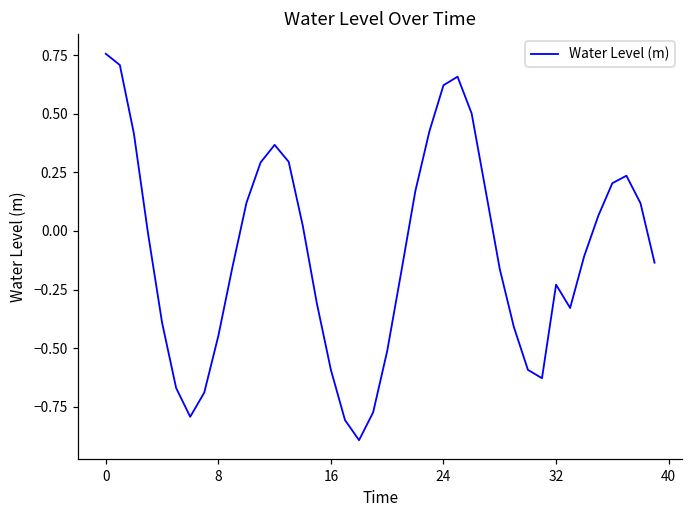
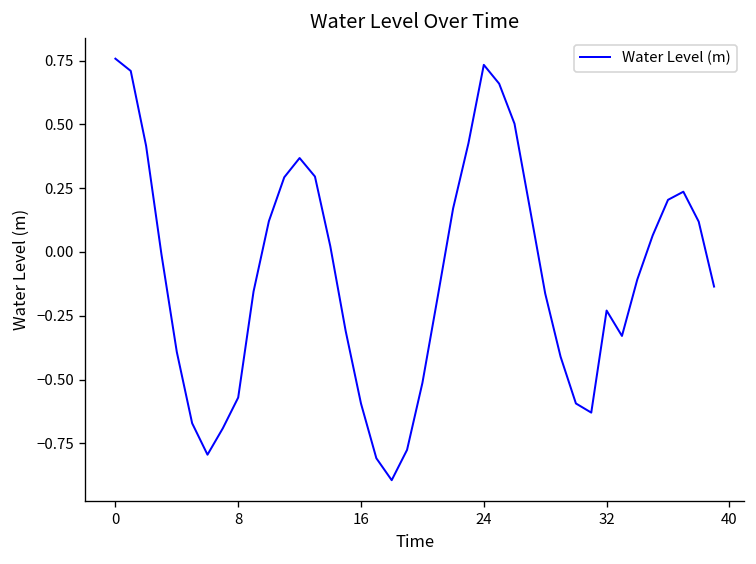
8: -0.45 -> -0.57
24: 0.62 -> 0.73
